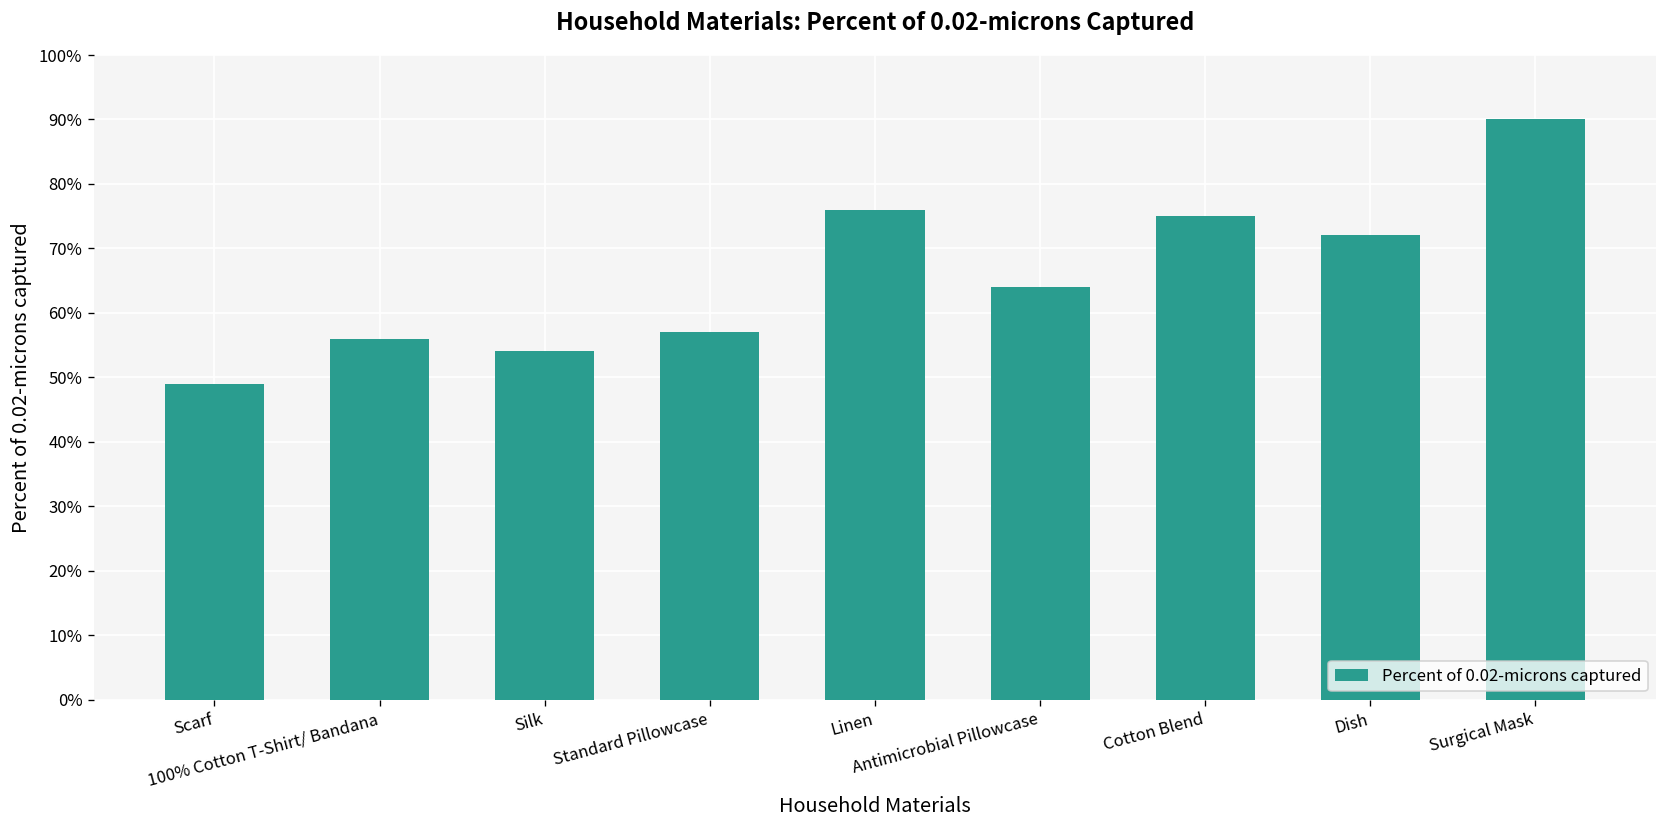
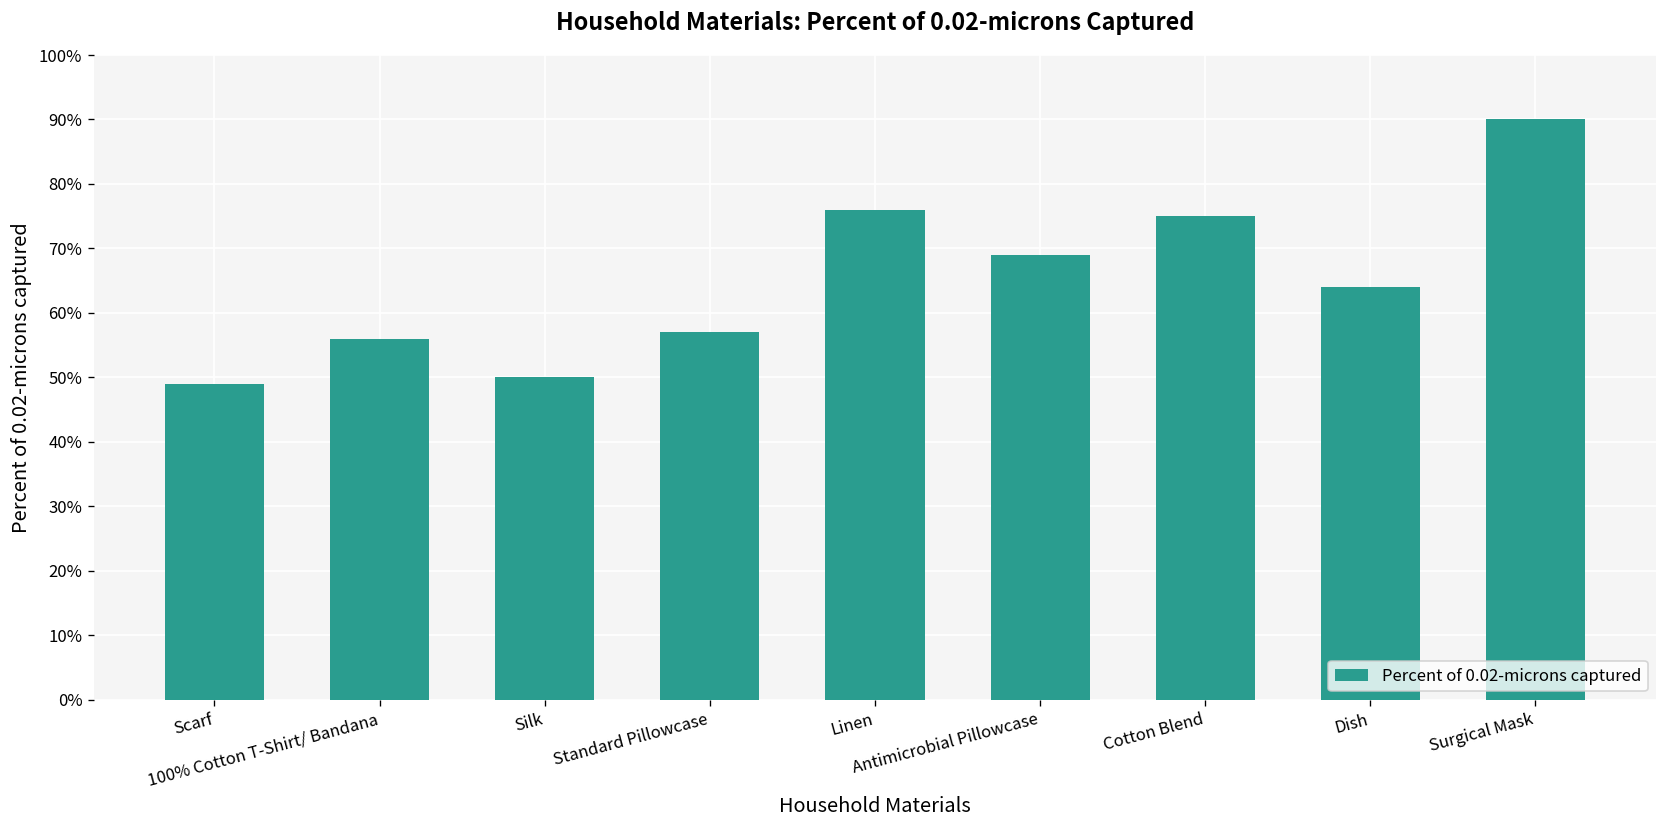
Silk: 54% -> 50%
Antimicrobial Pillowcase: 64% -> 69%
Dish: 72% -> 64%
